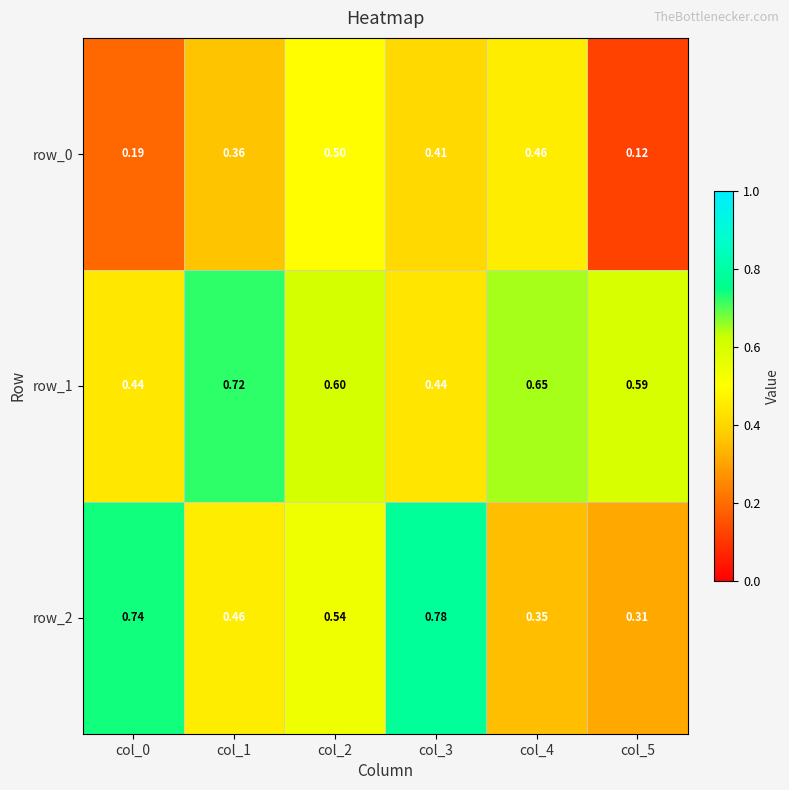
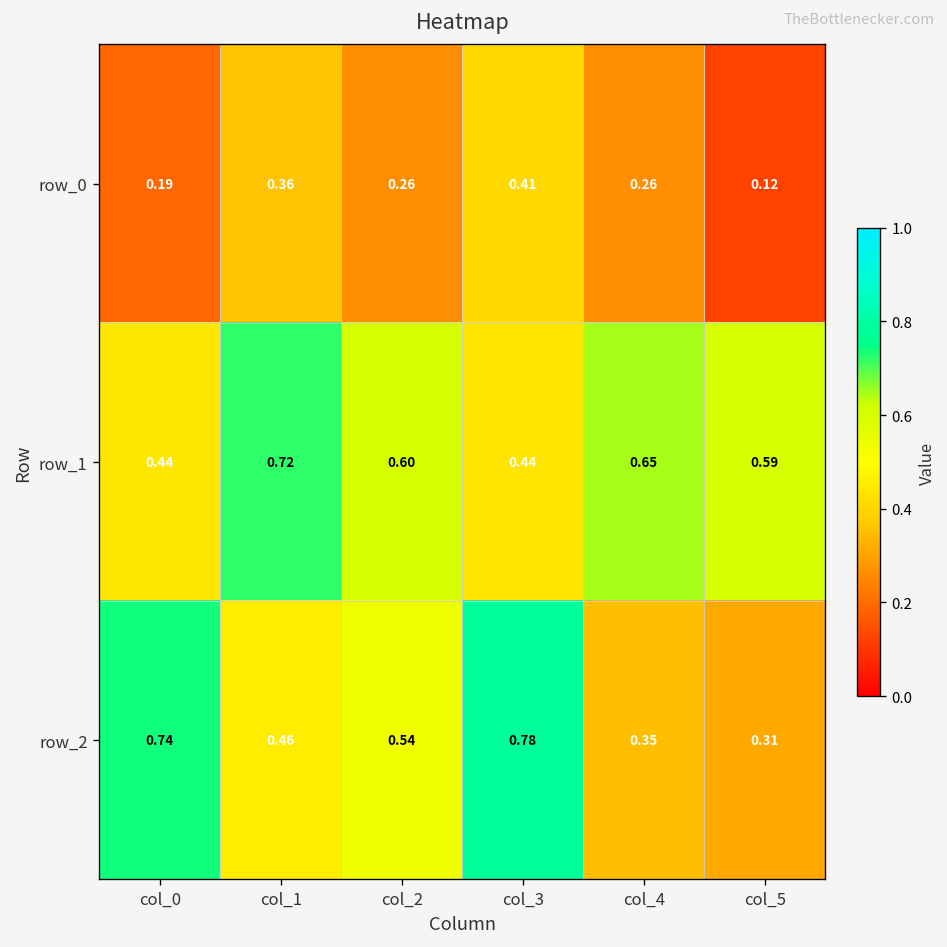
row_0, col_2: 0.50 -> 0.26
row_0, col_4: 0.46 -> 0.26
